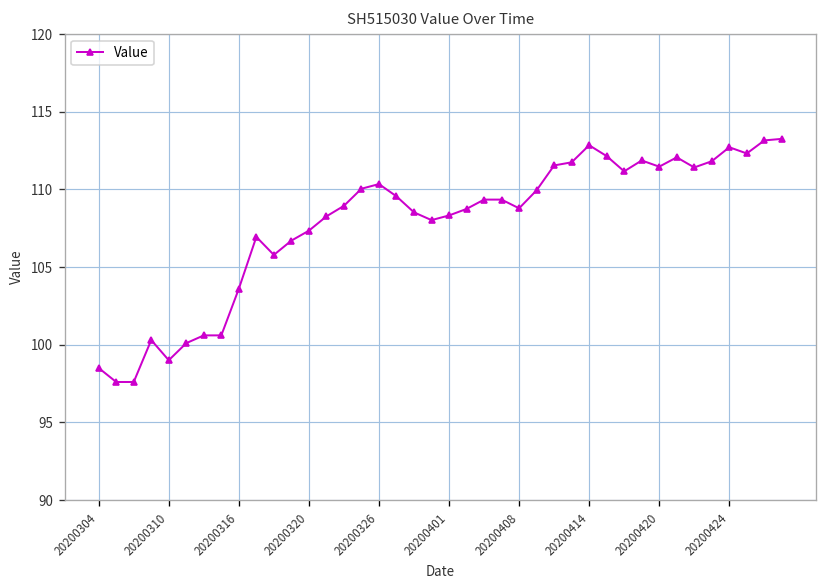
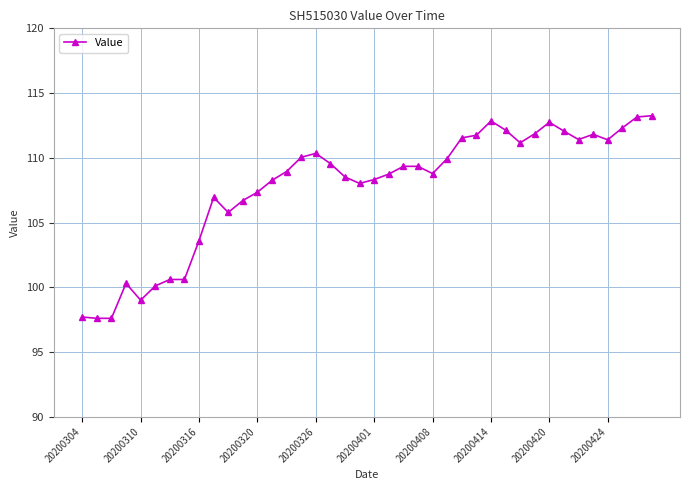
20200304: 98.5 -> 97.7
20200420: 111.5 -> 112.7
20200424: 112.7 -> 111.4
